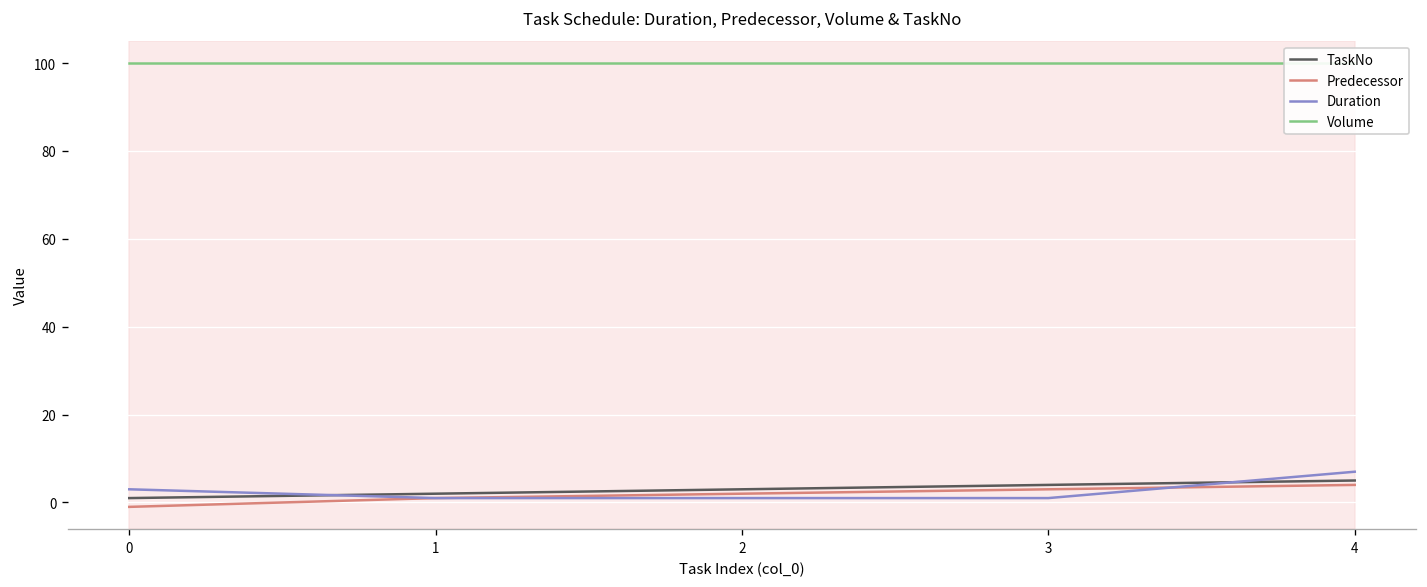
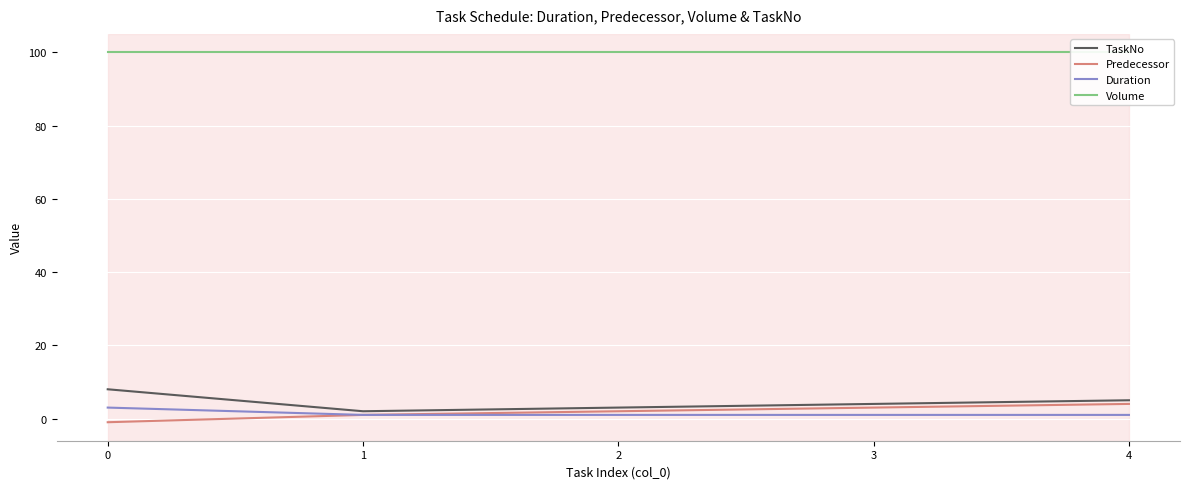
TaskNo, 0: 1 -> 8
Duration, 4: 7 -> 1
